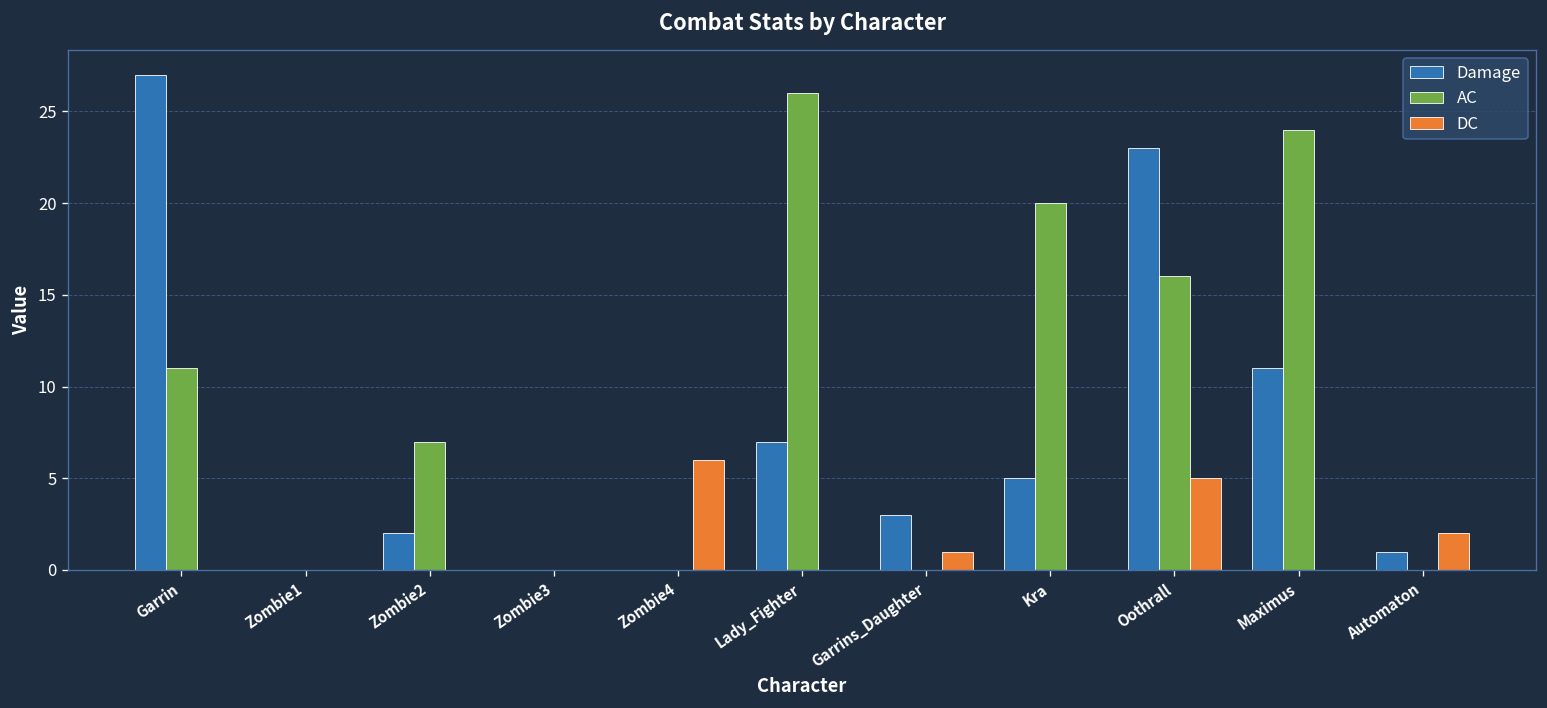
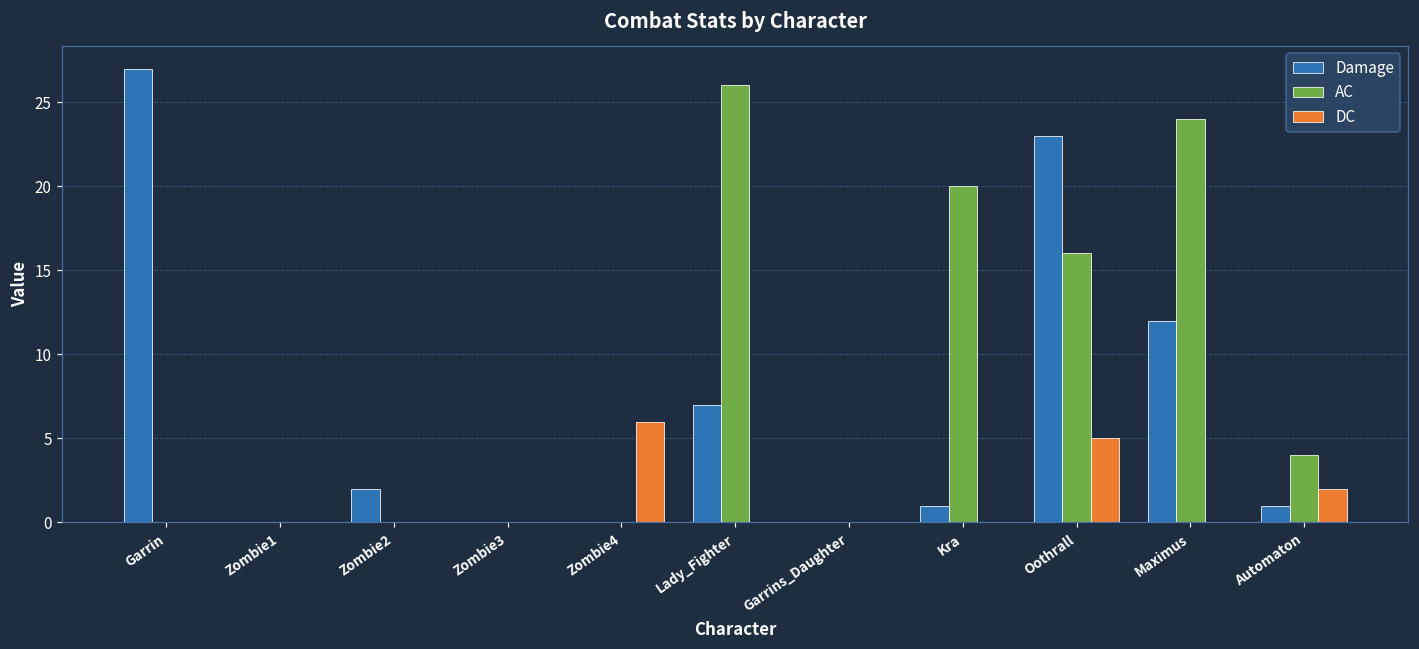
AC, Garrin: 11 -> 0
AC, Zombie2: 7 -> 0
Damage, Garrins_Daughter: 3 -> 0
DC, Garrins_Daughter: 1 -> 0
Damage, Kra: 5 -> 1
Damage, Maximus: 11 -> 12
AC, Automaton: 0 -> 4
